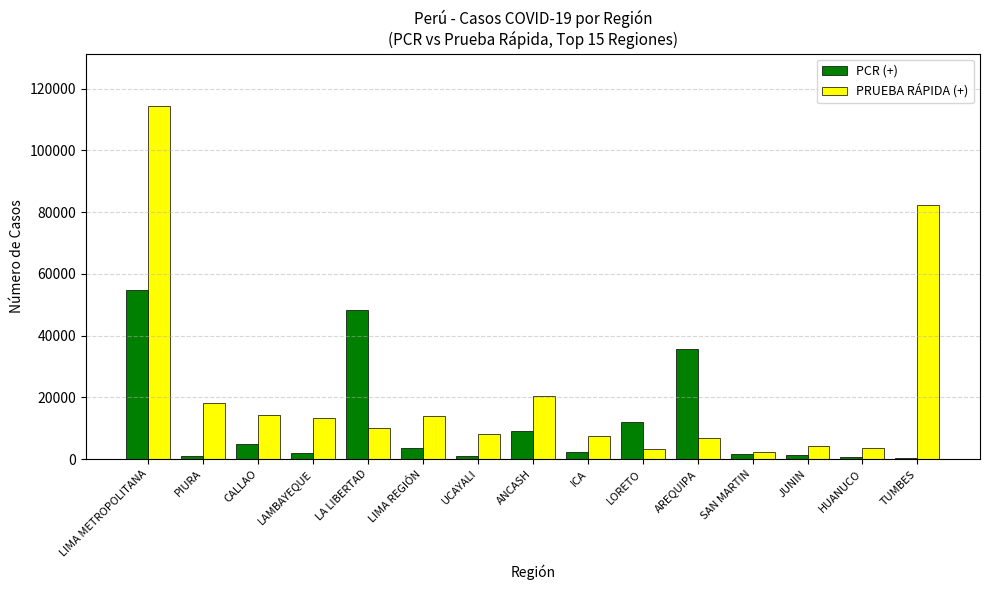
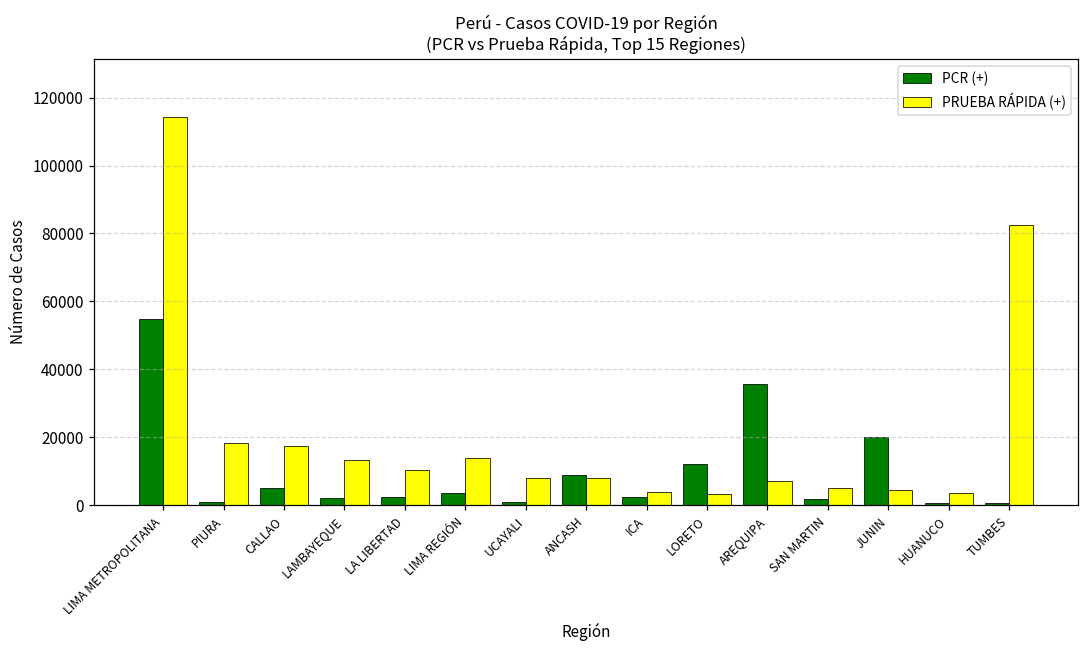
PRUEBA RÁPIDA (+), CALLAO: 14000 -> 17000
PCR (+), LA LIBERTAD: 48000 -> 2000
PRUEBA RÁPIDA (+), ANCASH: 21000 -> 8000
PRUEBA RÁPIDA (+), ICA: 7000 -> 4000
PRUEBA RÁPIDA (+), SAN MARTIN: 2000 -> 5000
PCR (+), JUNIN: 1000 -> 20000
